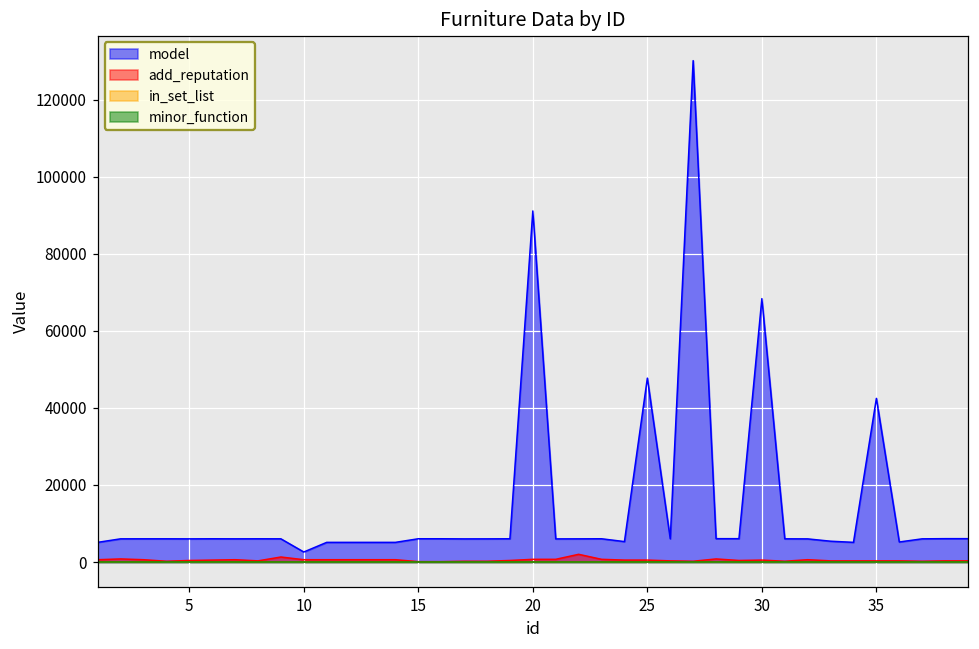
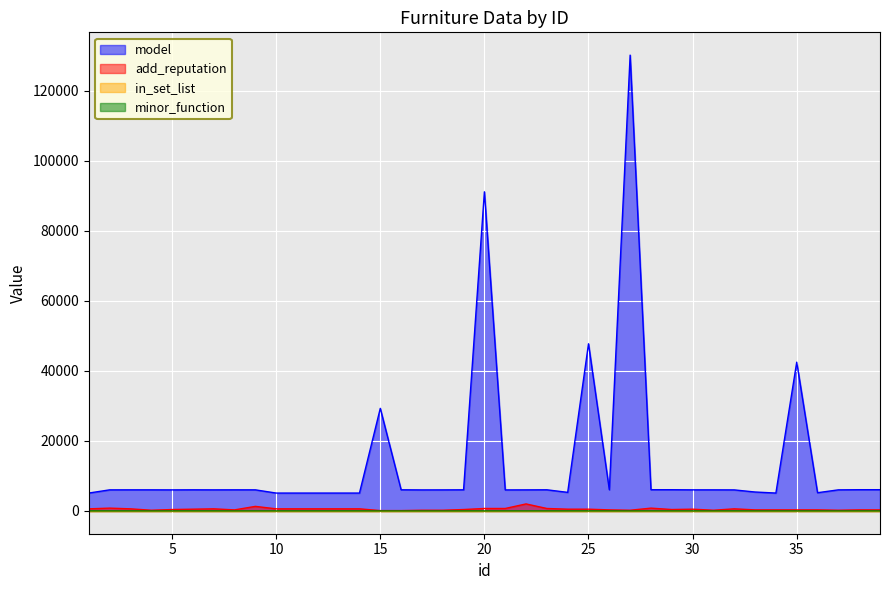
model, 10: 3000 -> 5000
model, 15: 6000 -> 29000
model, 30: 68000 -> 6000
